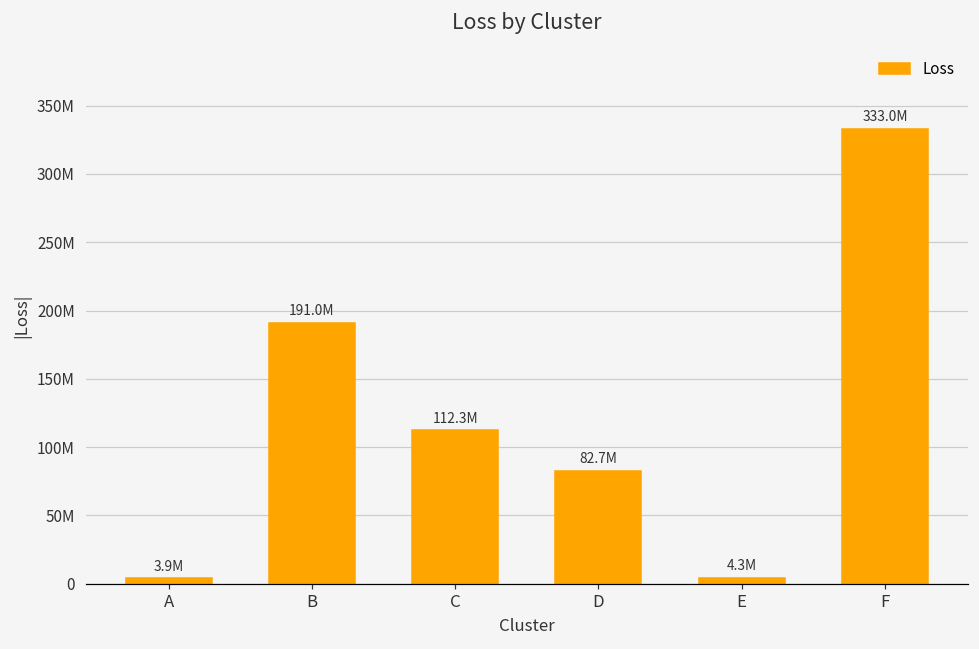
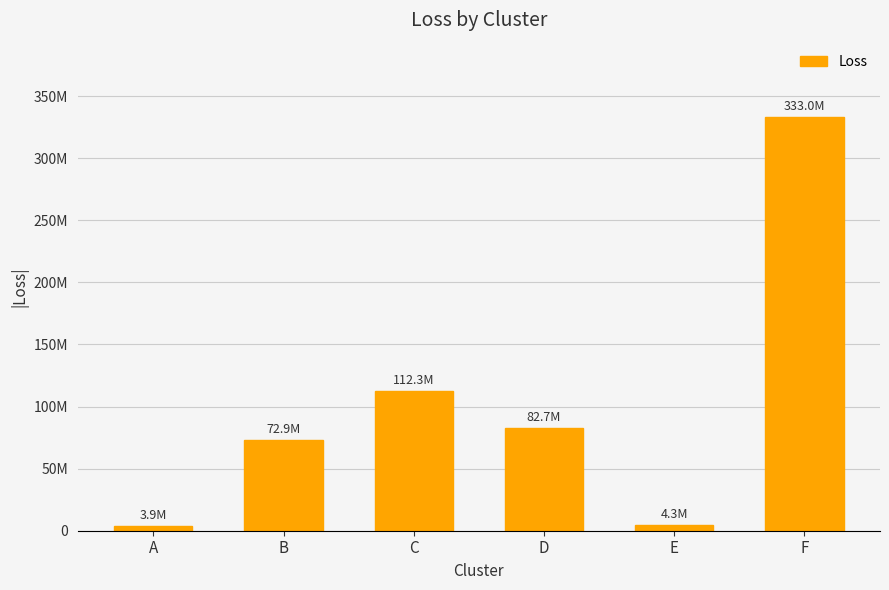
B: 191.0M -> 72.9M
